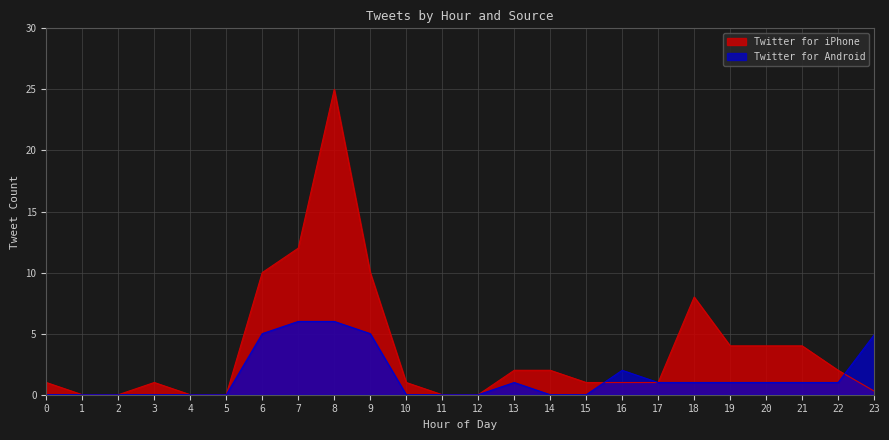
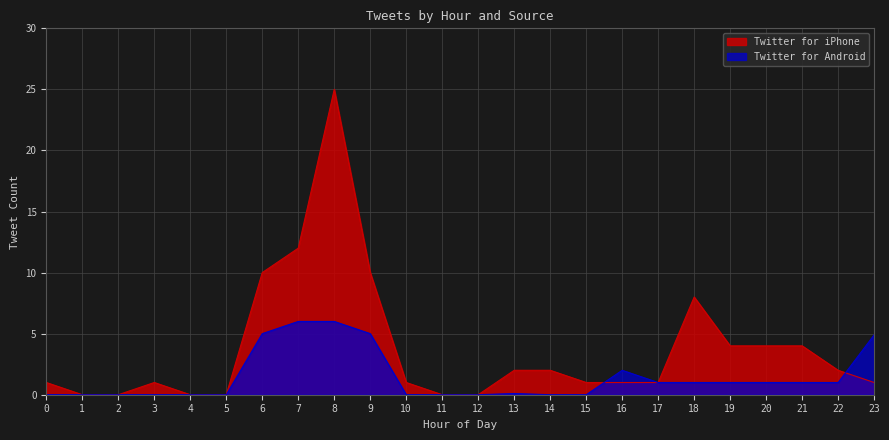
Twitter for Android, 13: 1.0 -> 0.1
Twitter for iPhone, 23: 0.3 -> 1.0
